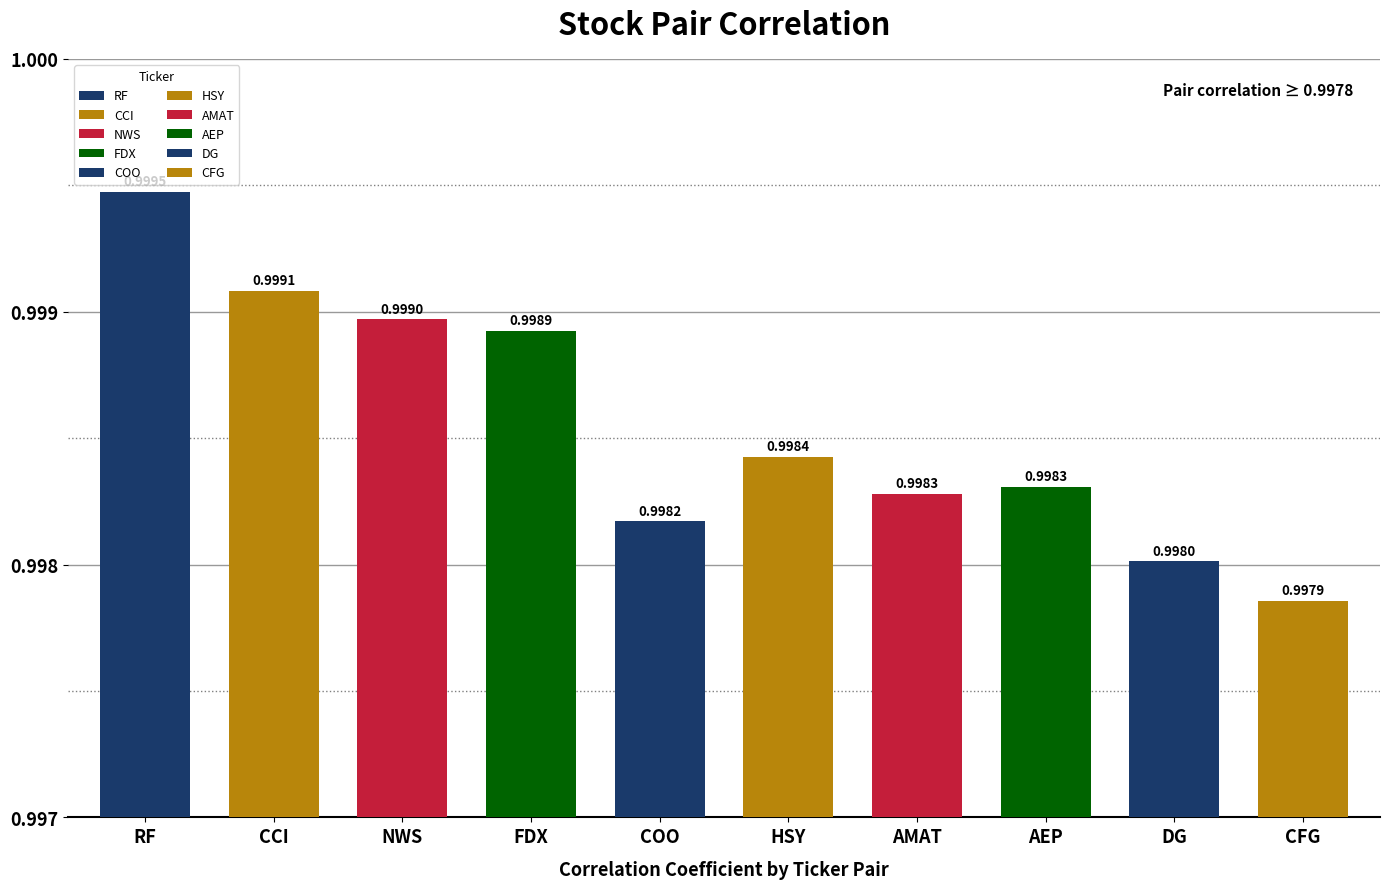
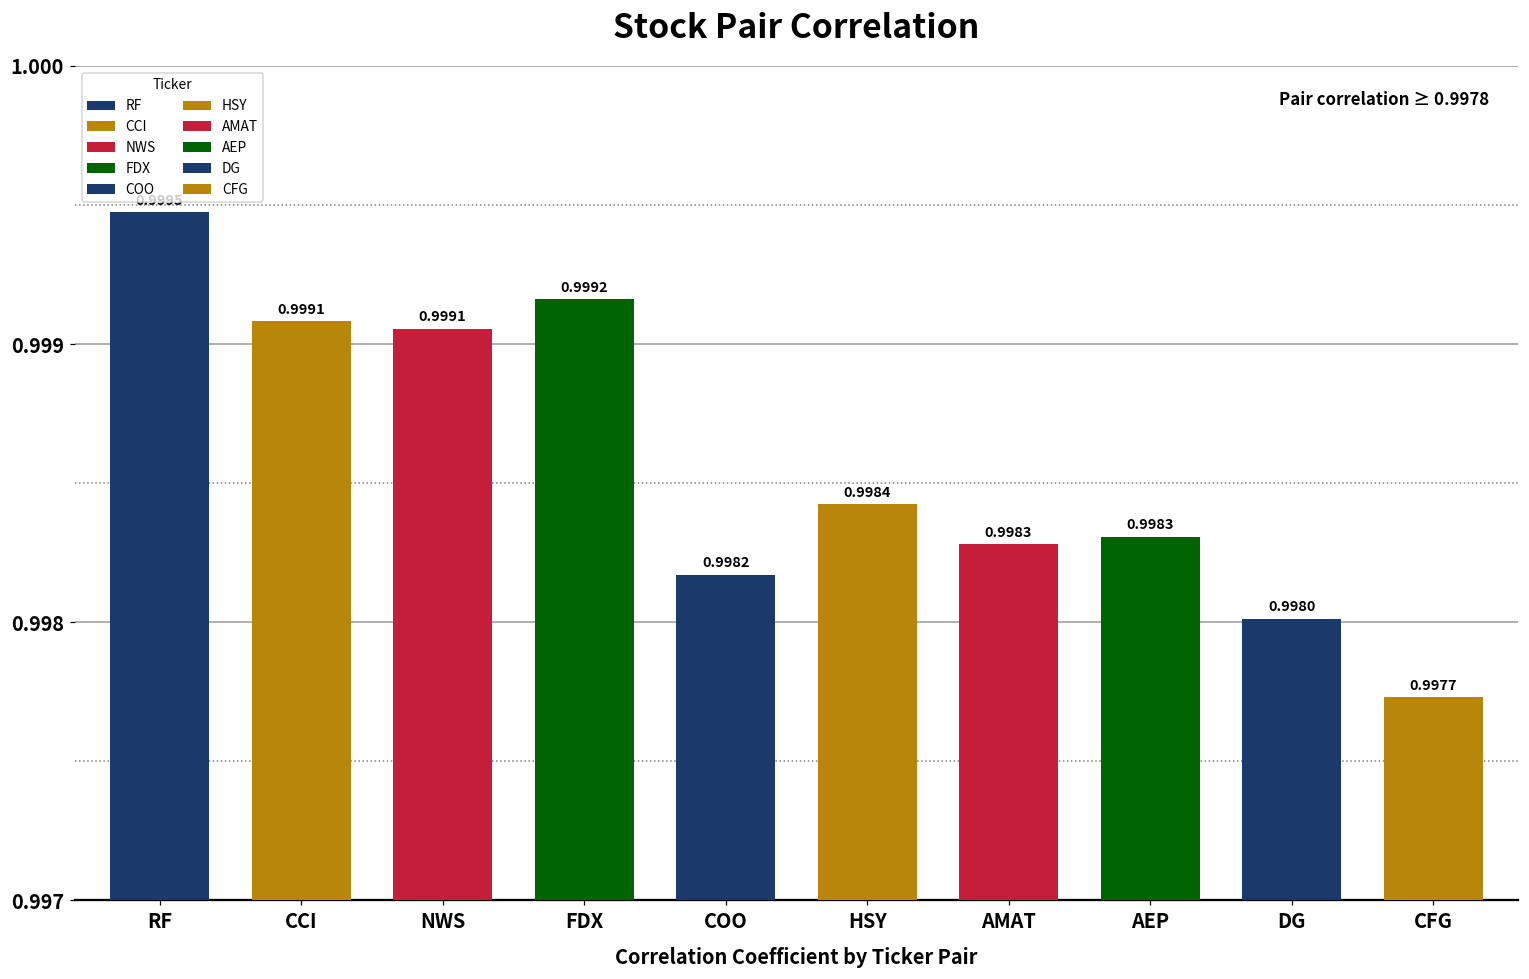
NWS: 0.9990 -> 0.9991
FDX: 0.9989 -> 0.9992
CFG: 0.9979 -> 0.9977
